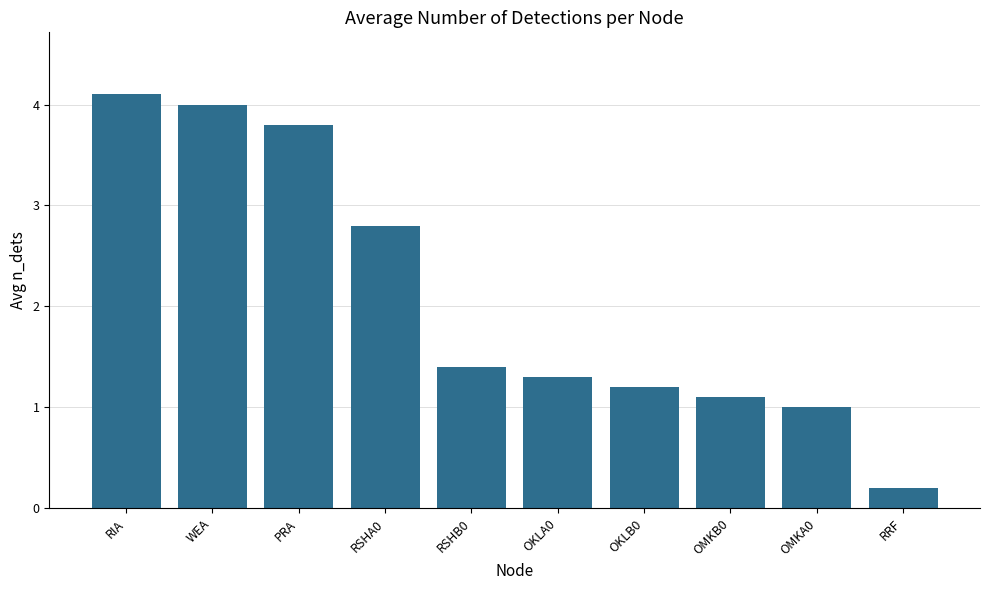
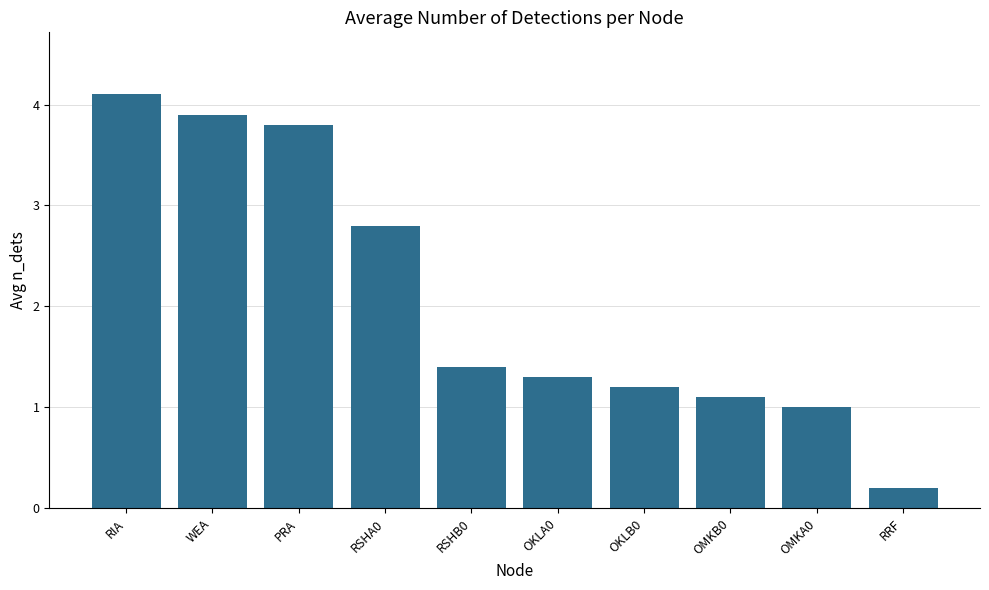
WEA: 4.0 -> 3.9
